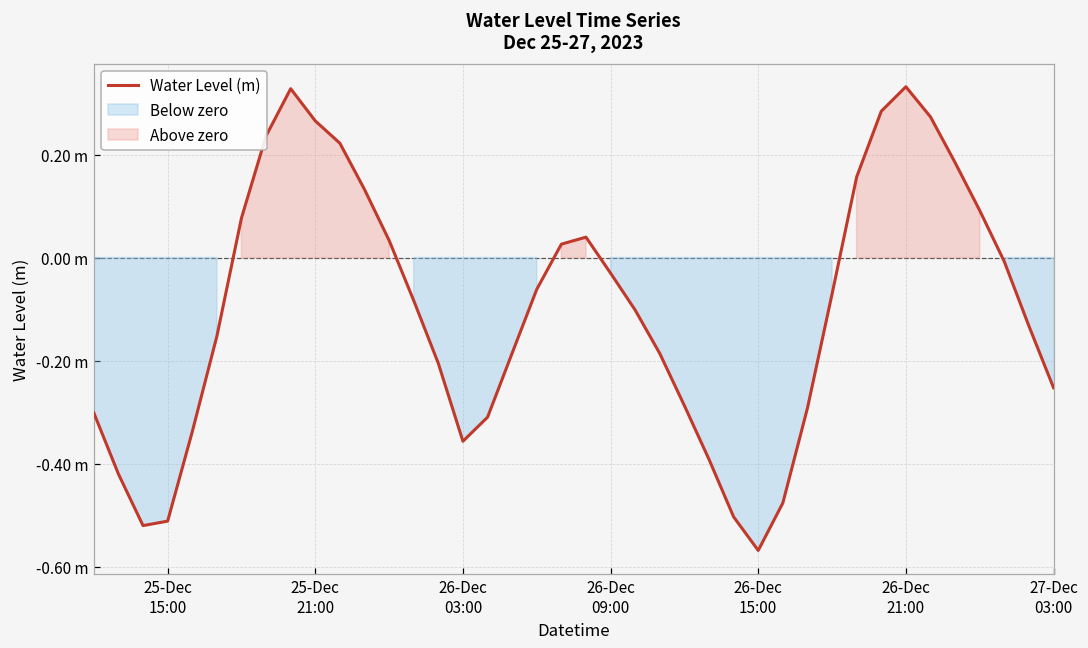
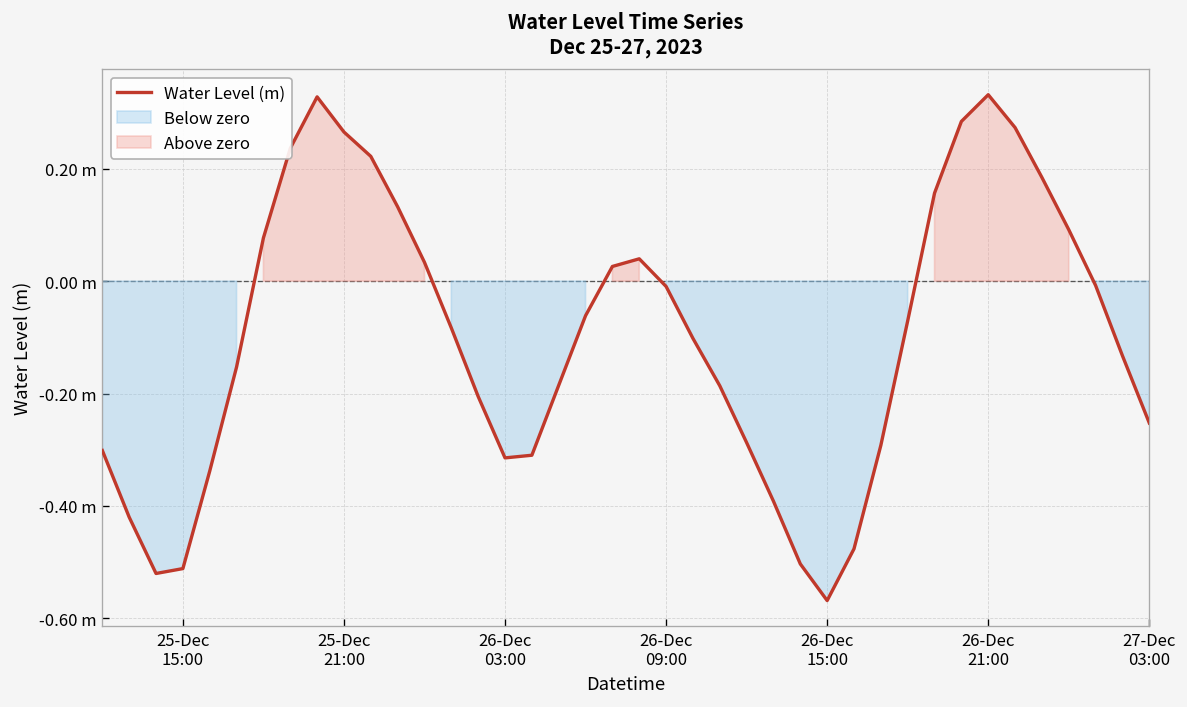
26-Dec 03:00: -0.36 m -> -0.31 m
26-Dec 09:00: -0.03 m -> -0.01 m
